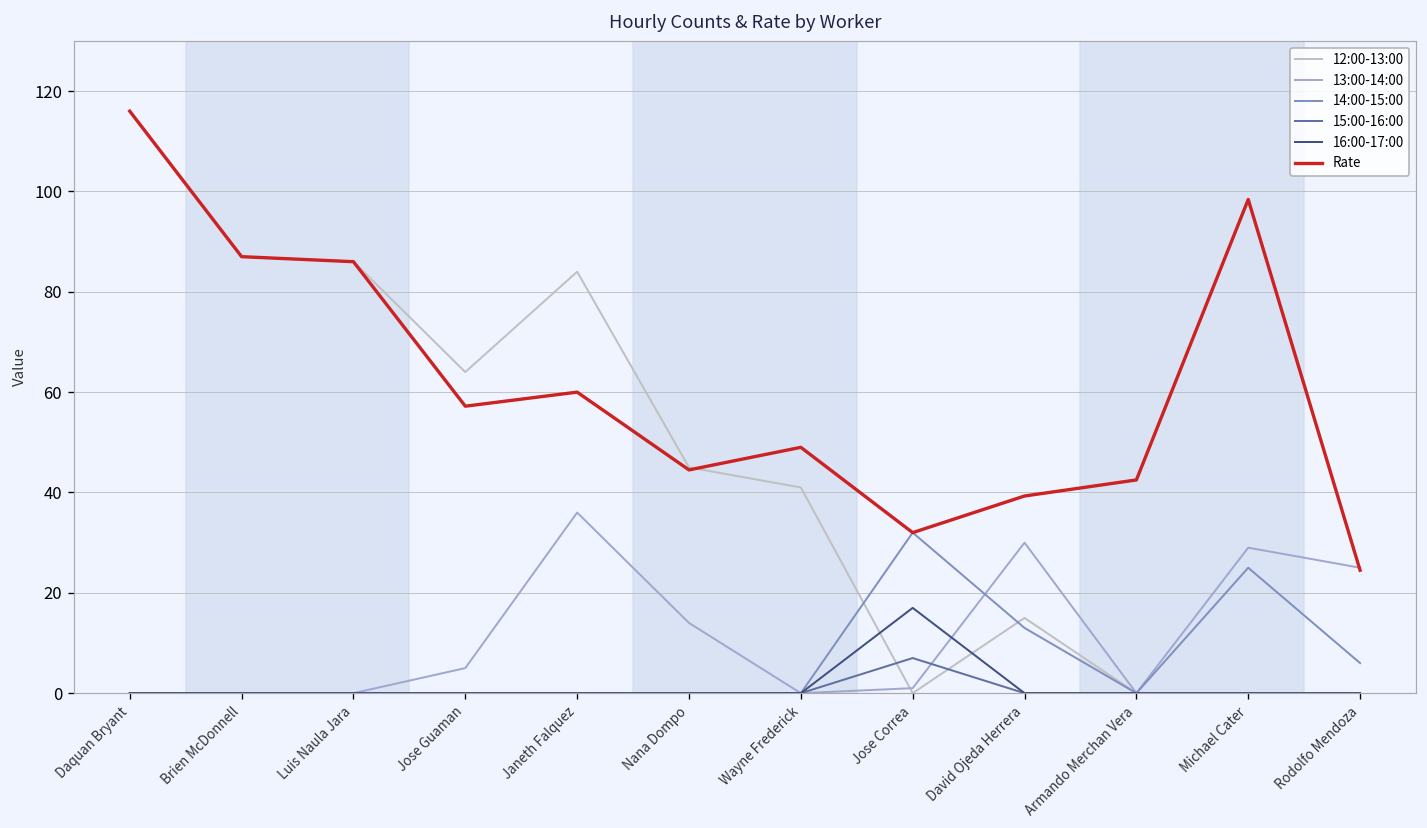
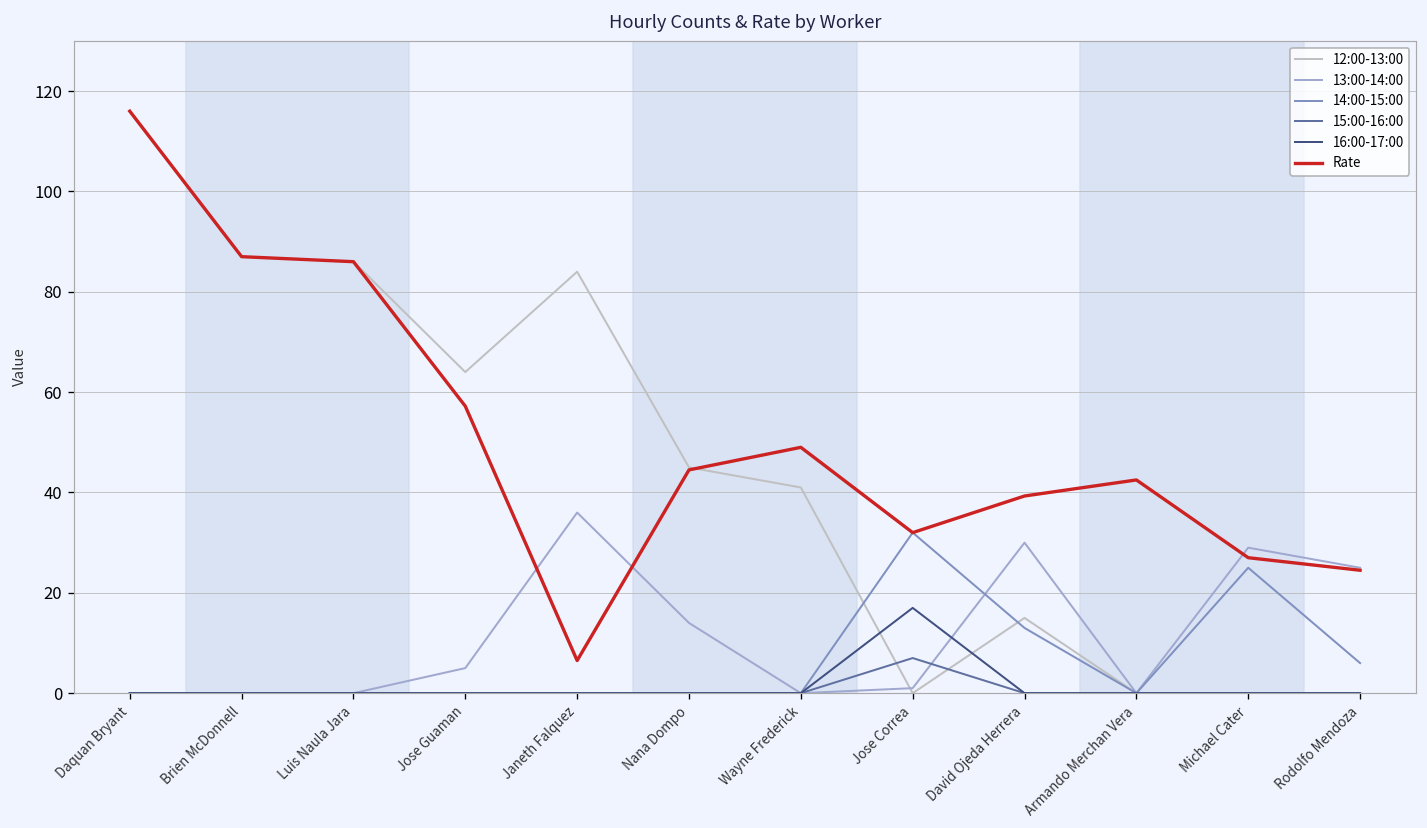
Rate, Janeth Falquez: 60 -> 7
Rate, Michael Cater: 98 -> 27
